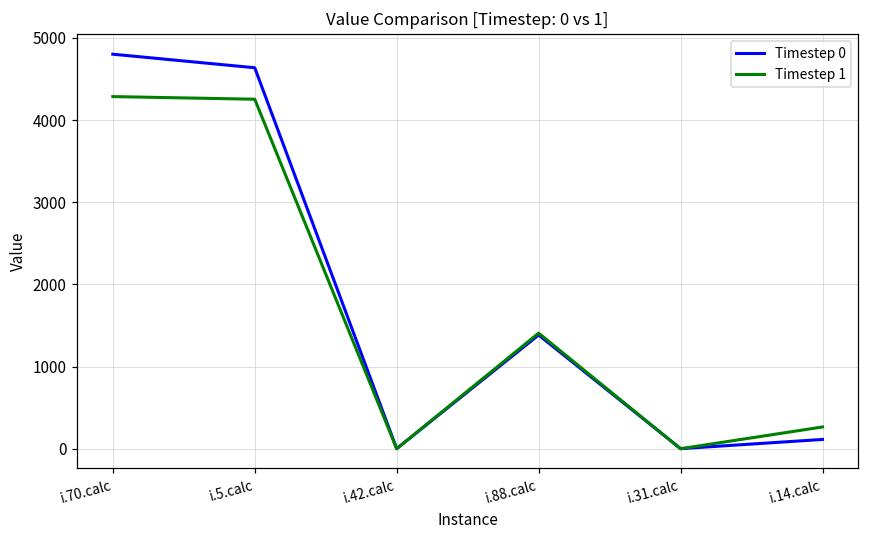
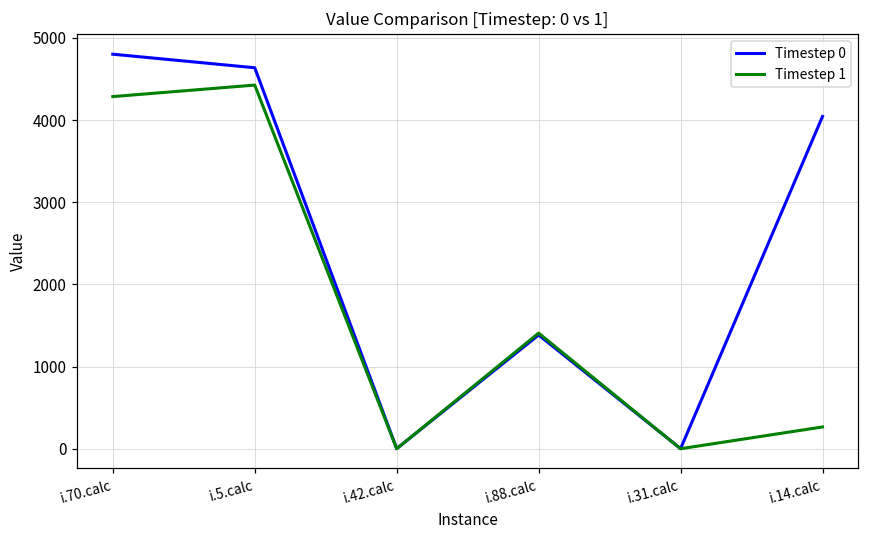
Timestep 1, i.5.calc: 4300 -> 4400
Timestep 0, i.14.calc: 100 -> 4000
